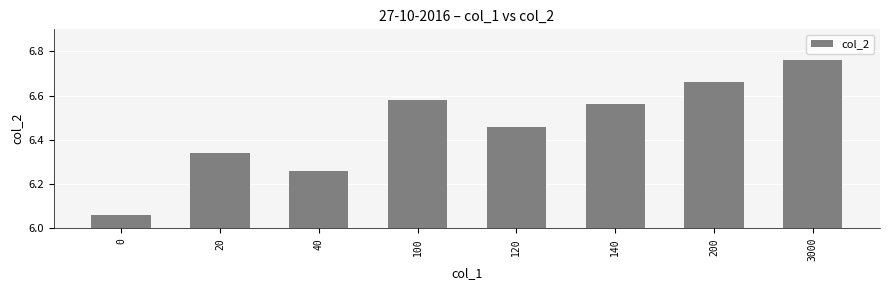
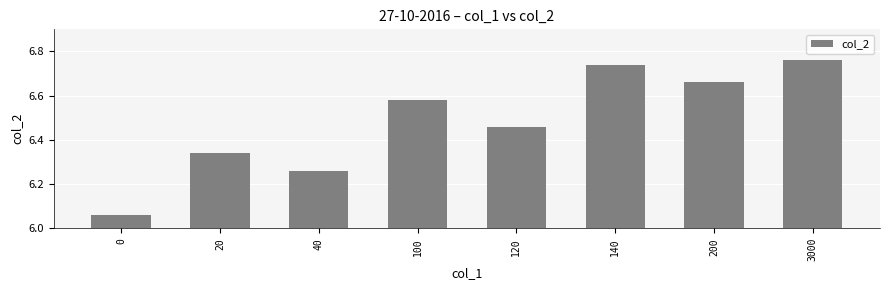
140: 6.56 -> 6.74
